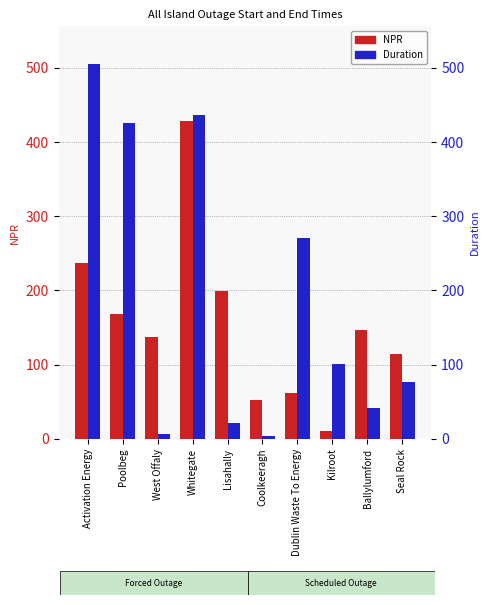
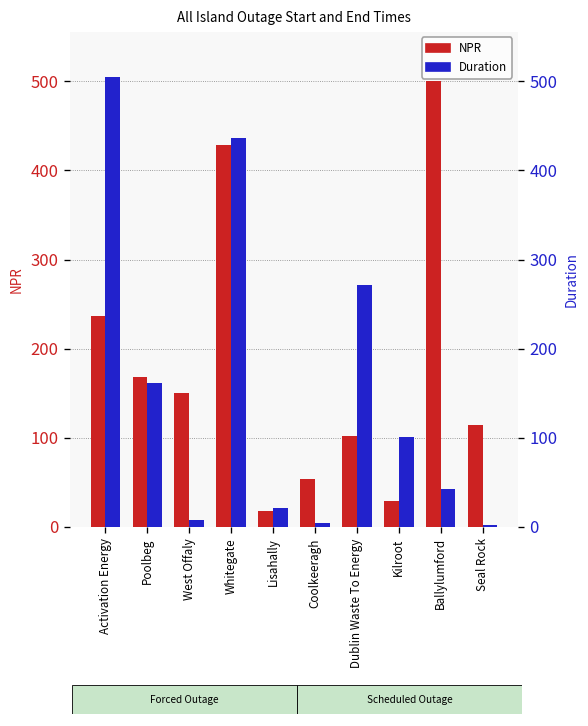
Duration, Poolbeg: 430 -> 160
NPR, West Offaly: 140 -> 150
NPR, Lisahally: 200 -> 20
NPR, Dublin Waste To Energy: 60 -> 100
NPR, Kilroot: 10 -> 30
NPR, Ballylumford: 150 -> 500
Duration, Seal Rock: 80 -> 0
